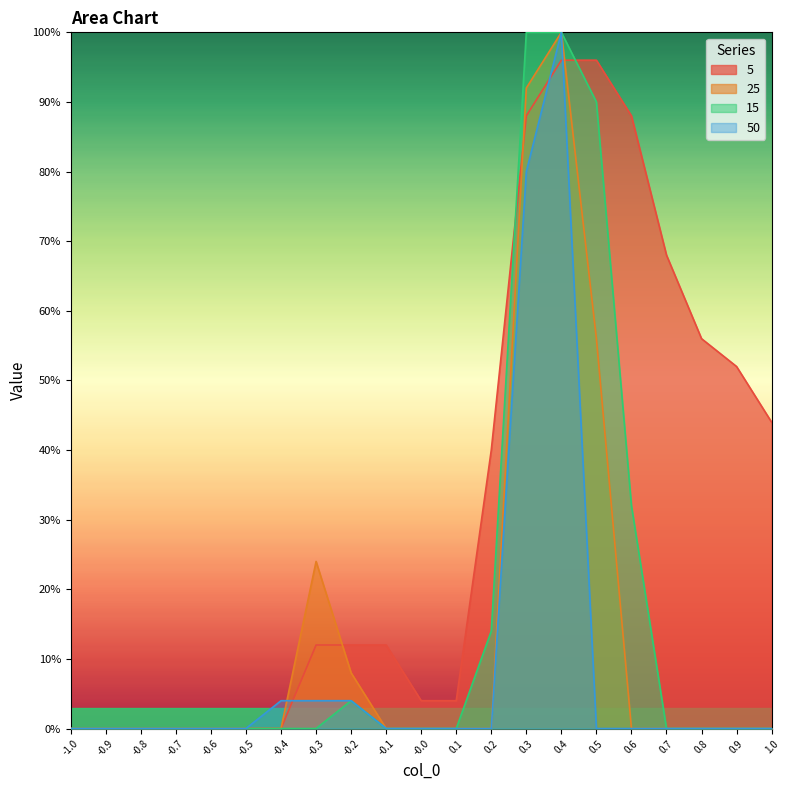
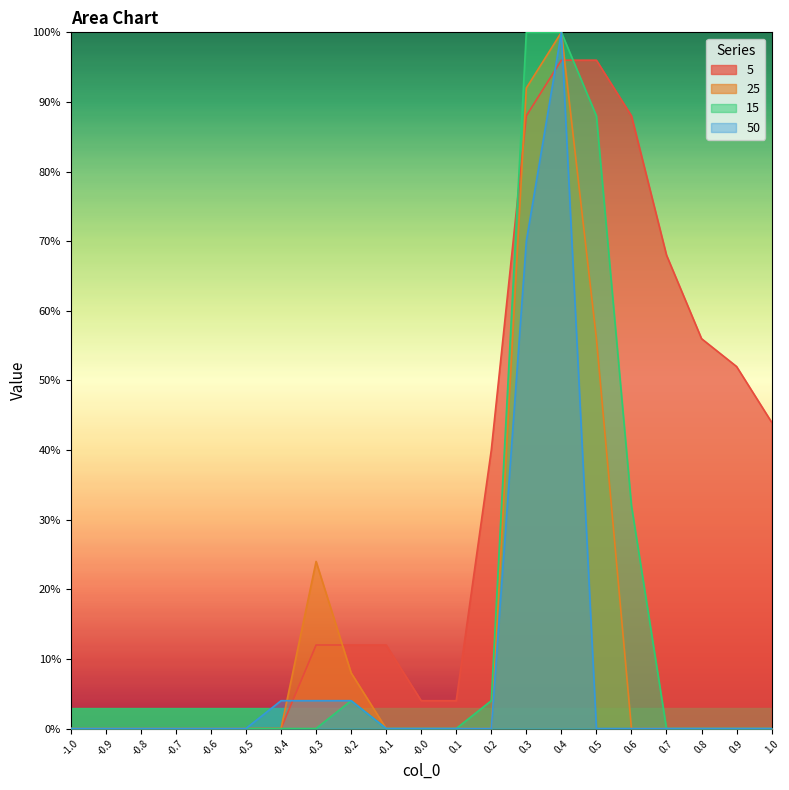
15, 0.2: 14% -> 4%
50, 0.3: 80% -> 70%
15, 0.5: 90% -> 88%
